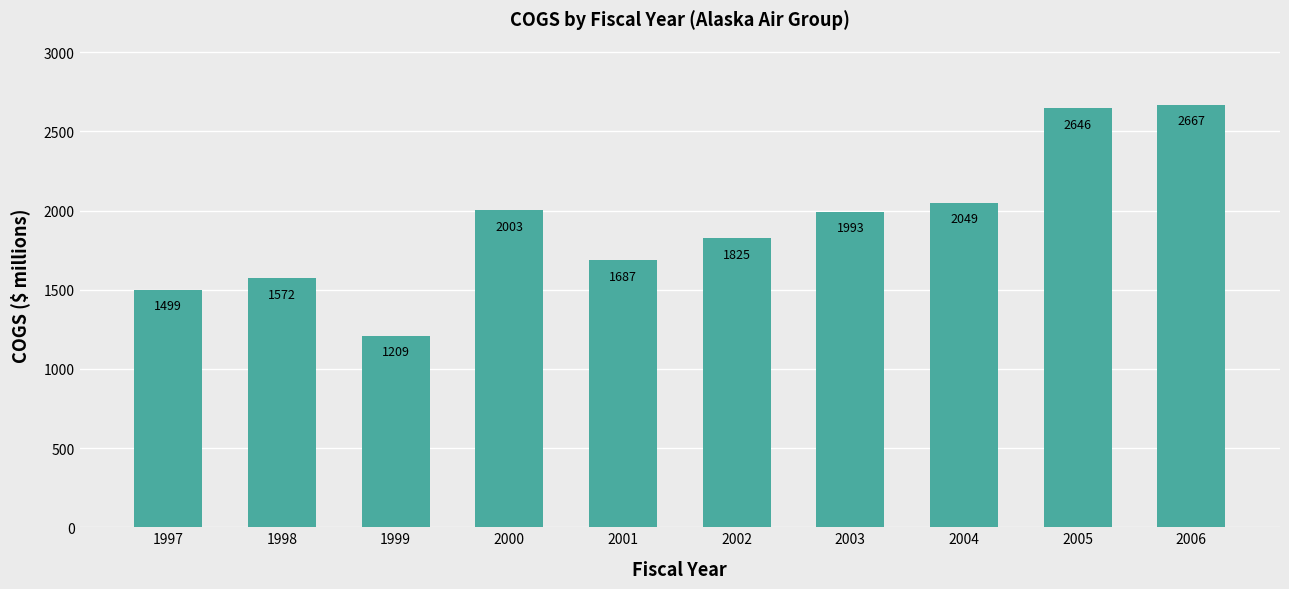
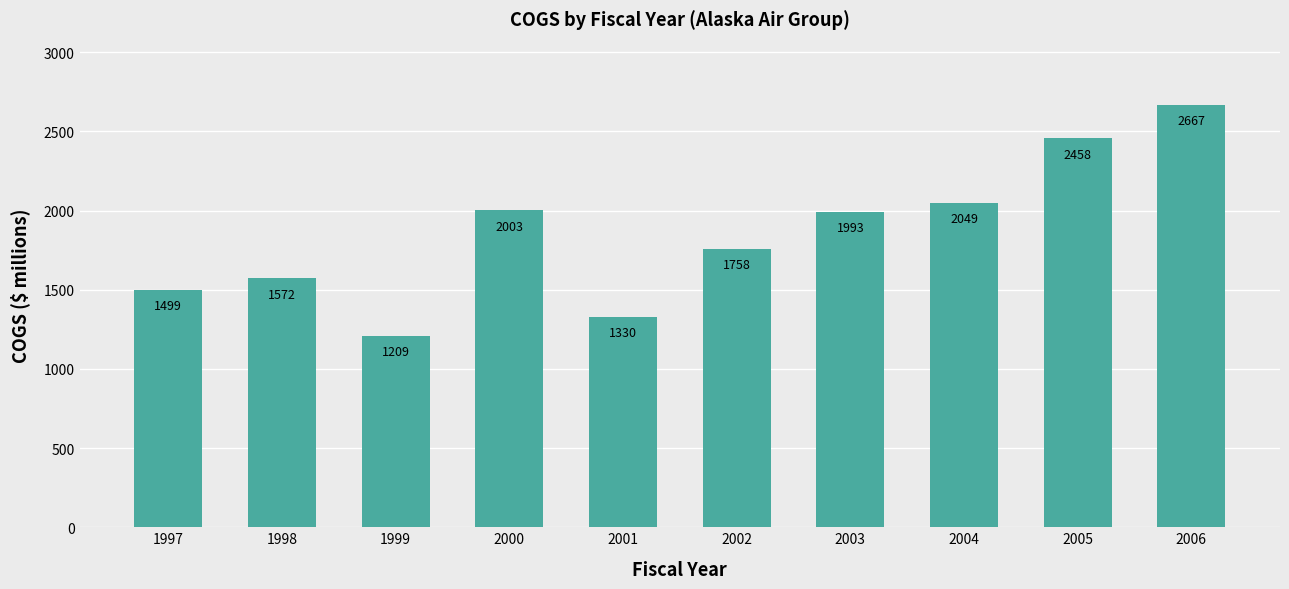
2001: 1687 -> 1330
2002: 1825 -> 1758
2005: 2646 -> 2458
